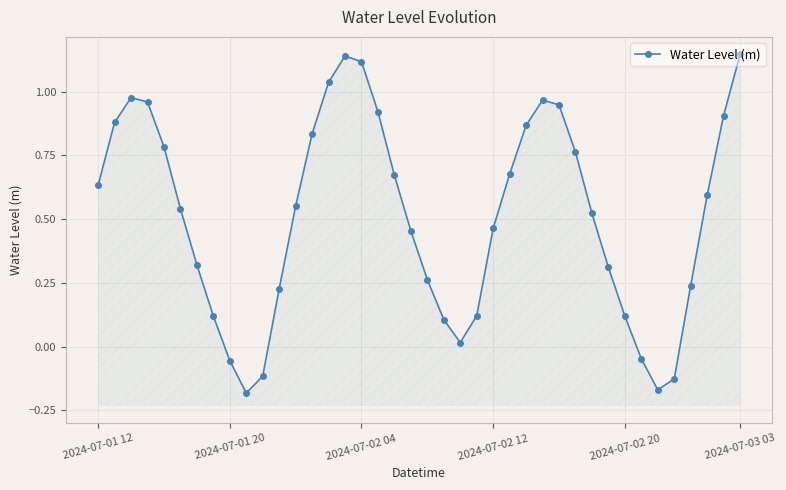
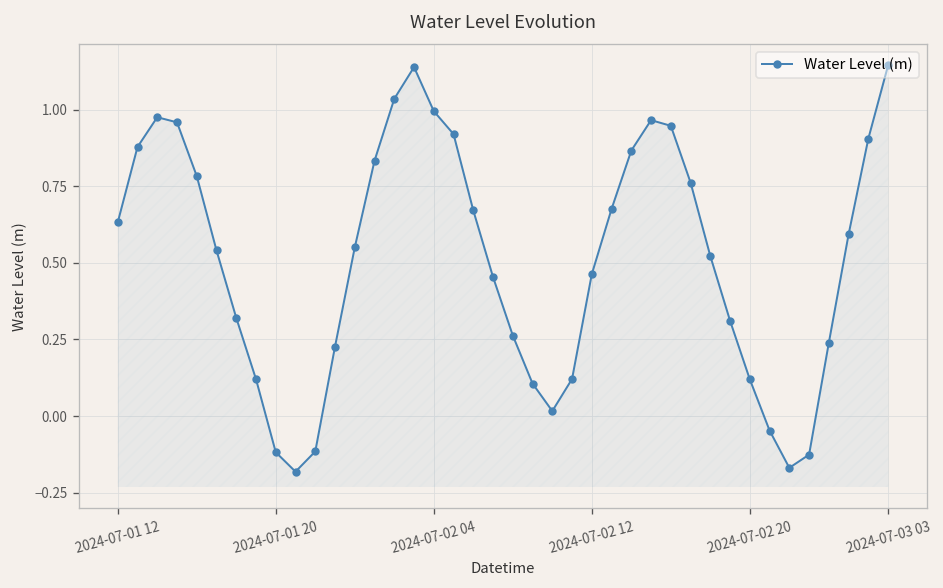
2024-07-01 20: -0.05 -> -0.12
2024-07-02 04: 1.12 -> 1.00
